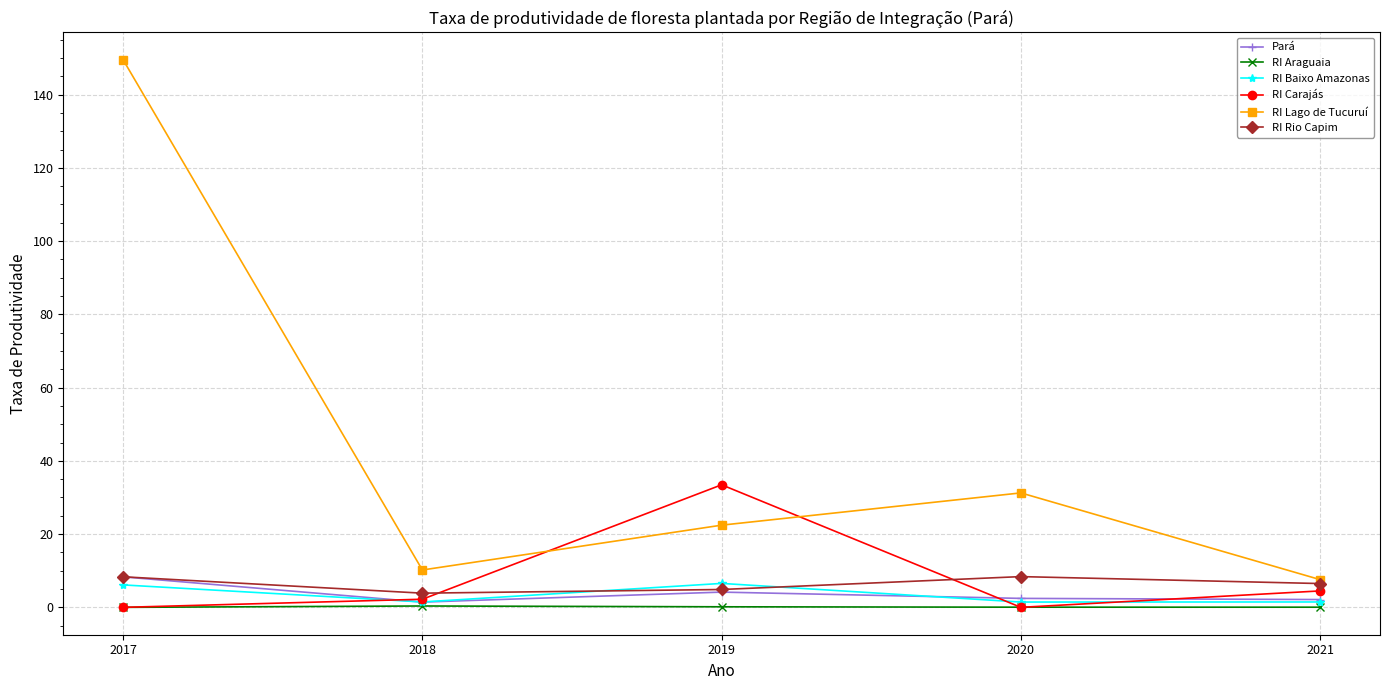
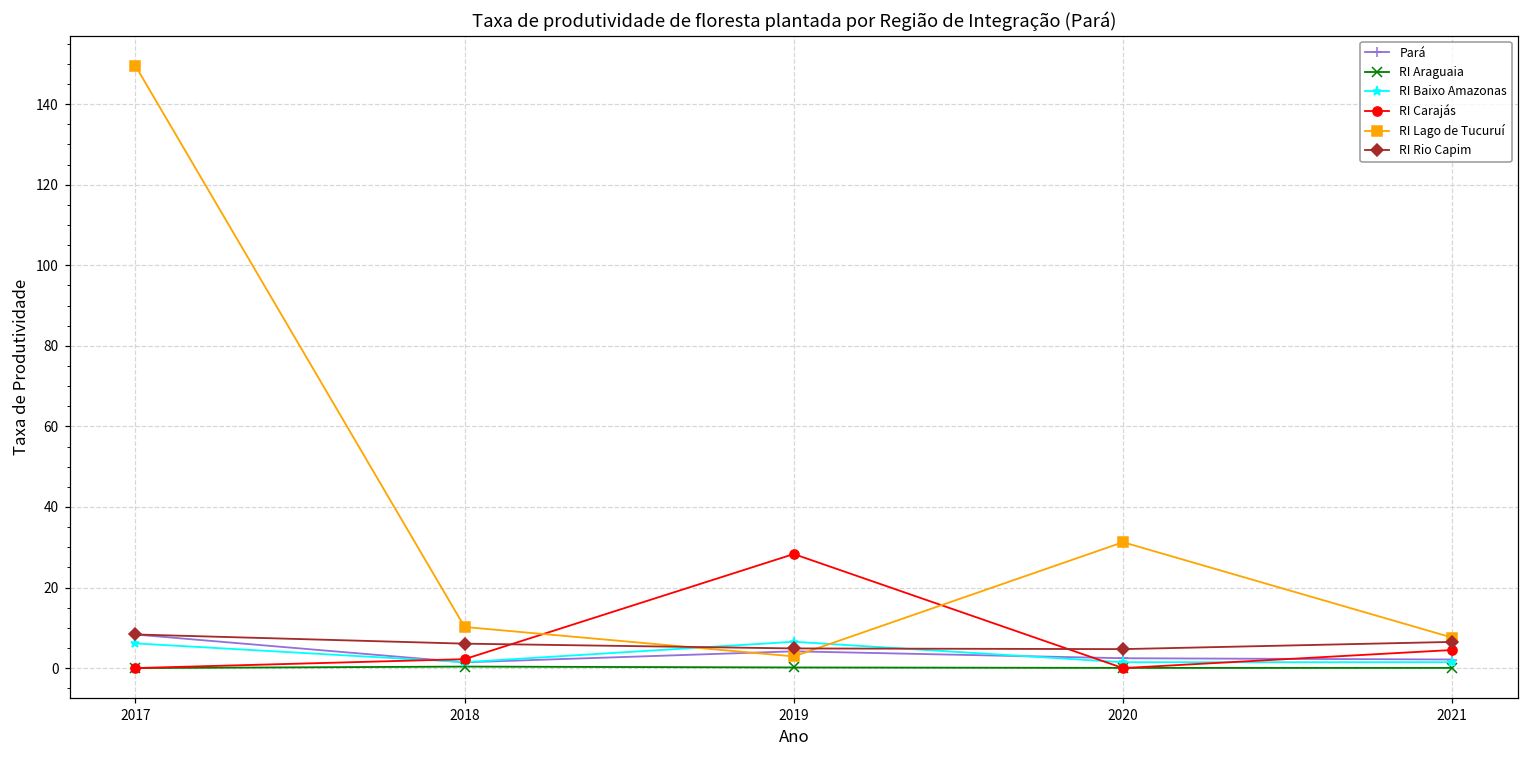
RI Rio Capim, 2018: 4 -> 6
RI Carajás, 2019: 33 -> 28
RI Lago de Tucuruí, 2019: 22 -> 3
RI Rio Capim, 2020: 8 -> 5
